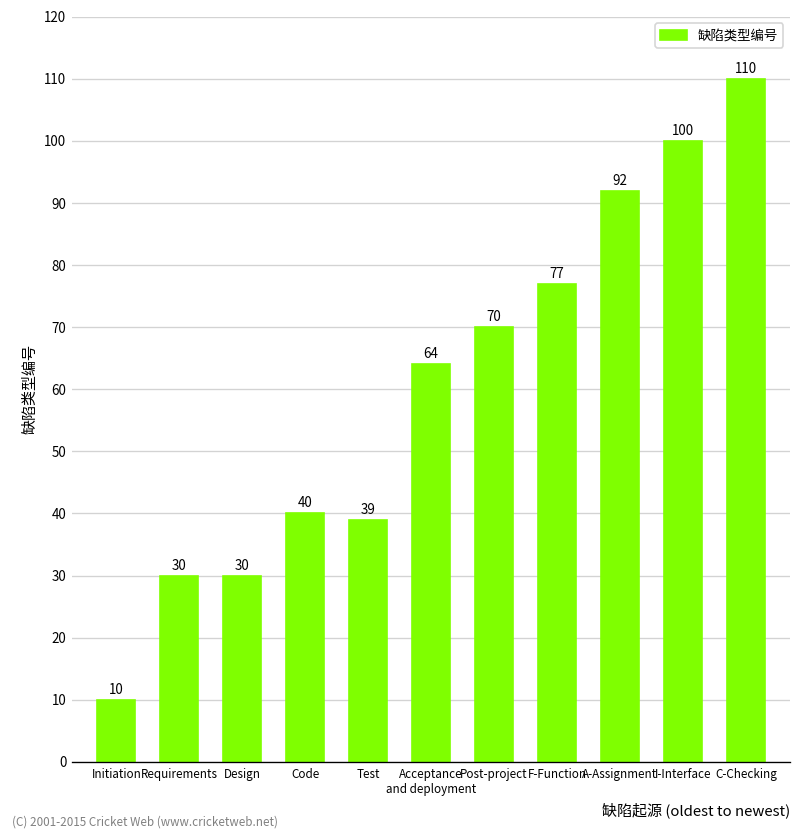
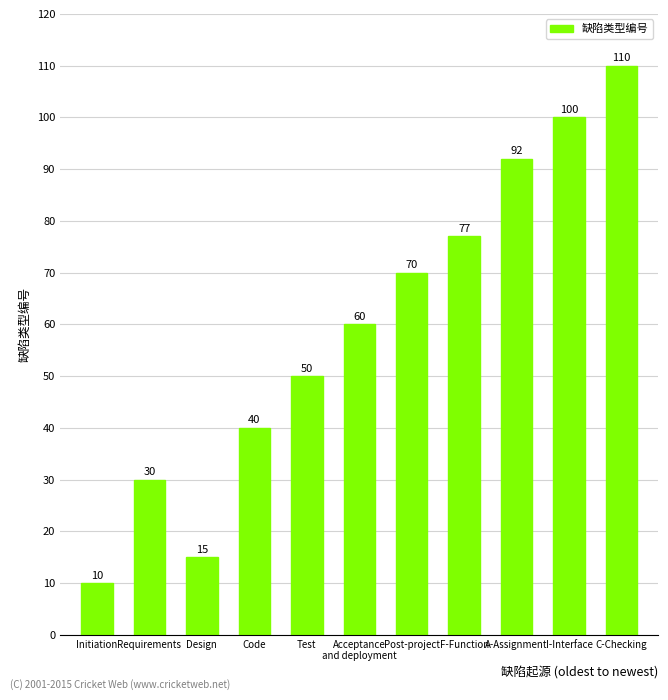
Design: 30 -> 15
Test: 39 -> 50
Acceptance and deployment: 64 -> 60
